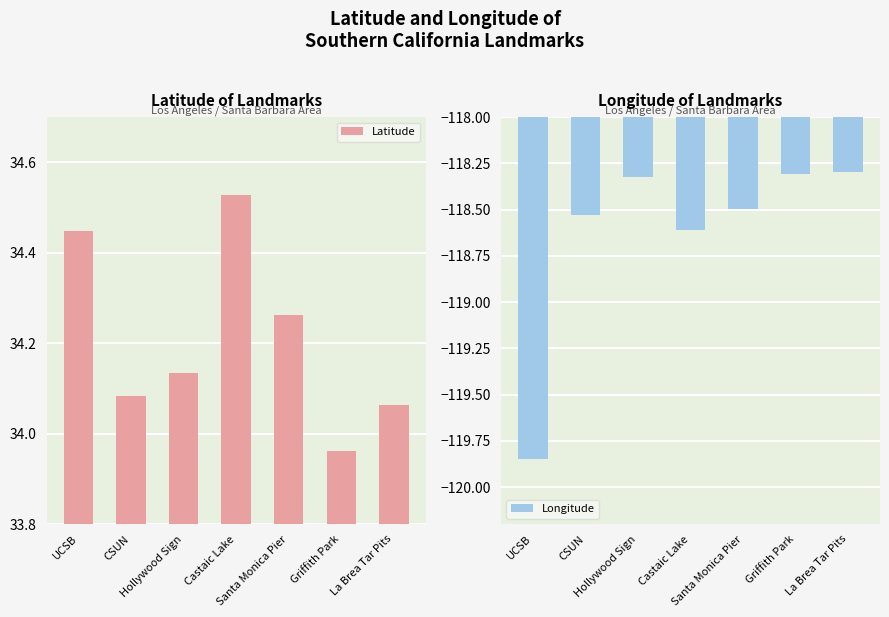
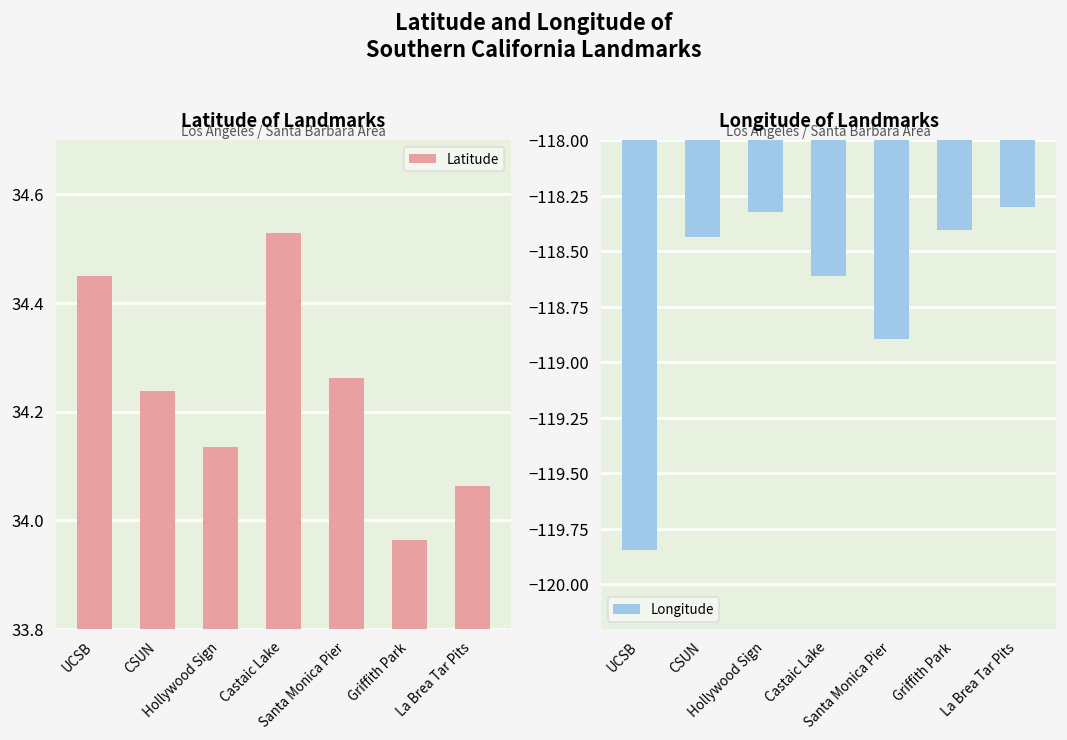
Latitude of Landmarks, CSUN: 34.08 -> 34.24
Longitude of Landmarks, CSUN: -118.53 -> -118.44
Longitude of Landmarks, Santa Monica Pier: -118.50 -> -118.89
Longitude of Landmarks, Griffith Park: -118.31 -> -118.41
